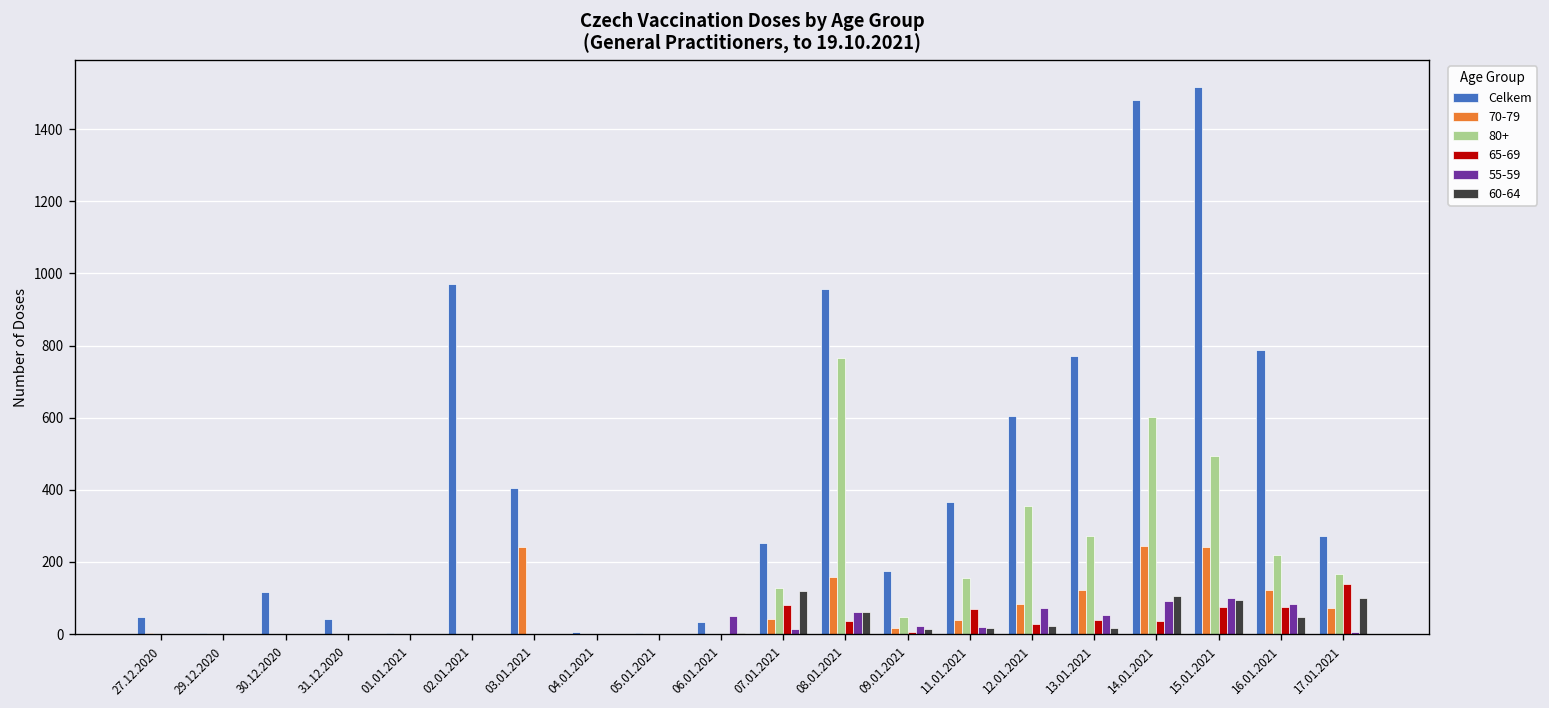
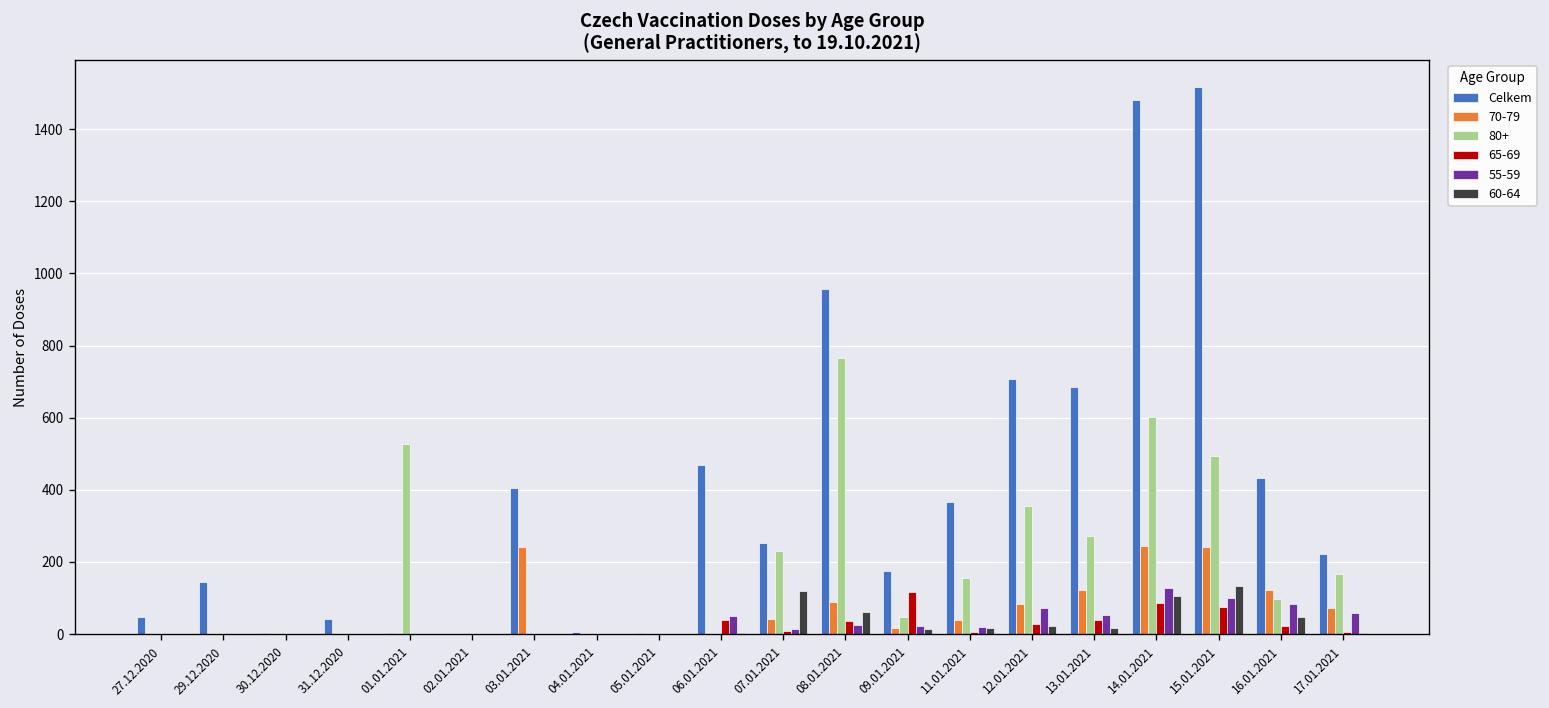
Celkem, 29.12.2020: 0 -> 140
Celkem, 30.12.2020: 120 -> 0
80+, 01.01.2021: 0 -> 530
Celkem, 02.01.2021: 970 -> 0
Celkem, 06.01.2021: 30 -> 470
65-69, 06.01.2021: 0 -> 40
80+, 07.01.2021: 130 -> 230
65-69, 07.01.2021: 80 -> 10
70-79, 08.01.2021: 160 -> 90
55-59, 08.01.2021: 60 -> 30
65-69, 09.01.2021: 10 -> 120
65-69, 11.01.2021: 70 -> 10
Celkem, 12.01.2021: 600 -> 710
Celkem, 13.01.2021: 770 -> 680
65-69, 14.01.2021: 40 -> 90
55-59, 14.01.2021: 90 -> 130
60-64, 15.01.2021: 100 -> 130
Celkem, 16.01.2021: 790 -> 430
80+, 16.01.2021: 220 -> 100
65-69, 16.01.2021: 70 -> 20
Celkem, 17.01.2021: 270 -> 220
65-69, 17.01.2021: 140 -> 10
55-59, 17.01.2021: 10 -> 60
60-64, 17.01.2021: 100 -> 0
